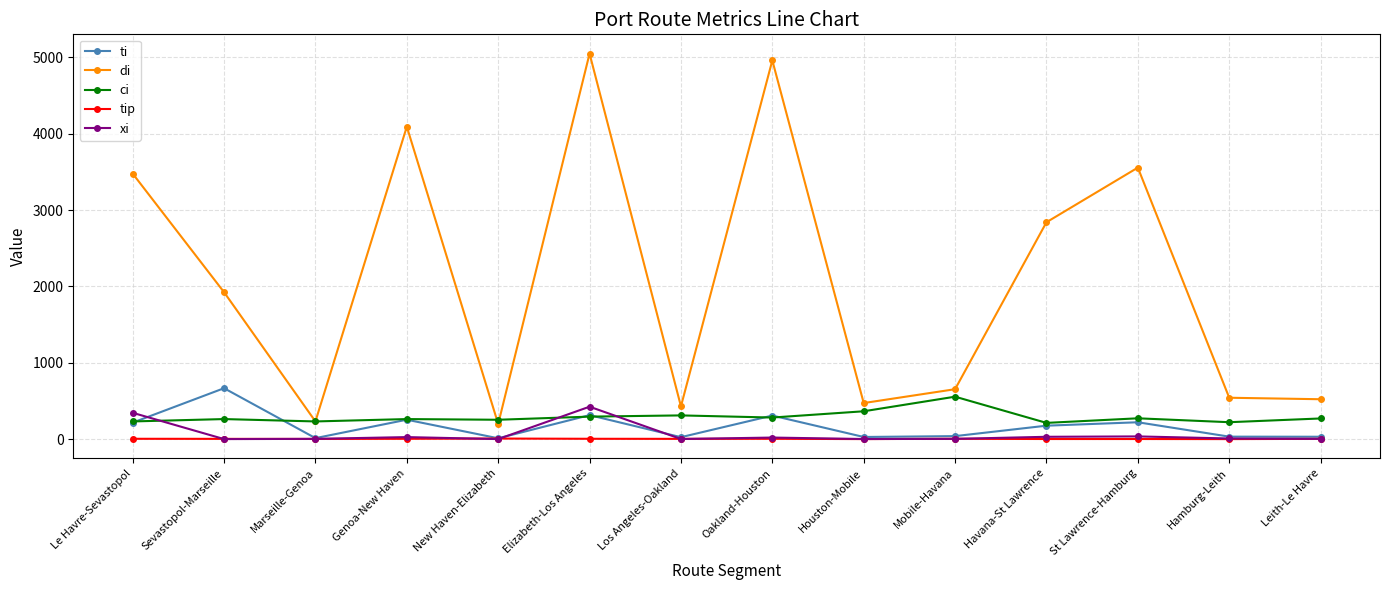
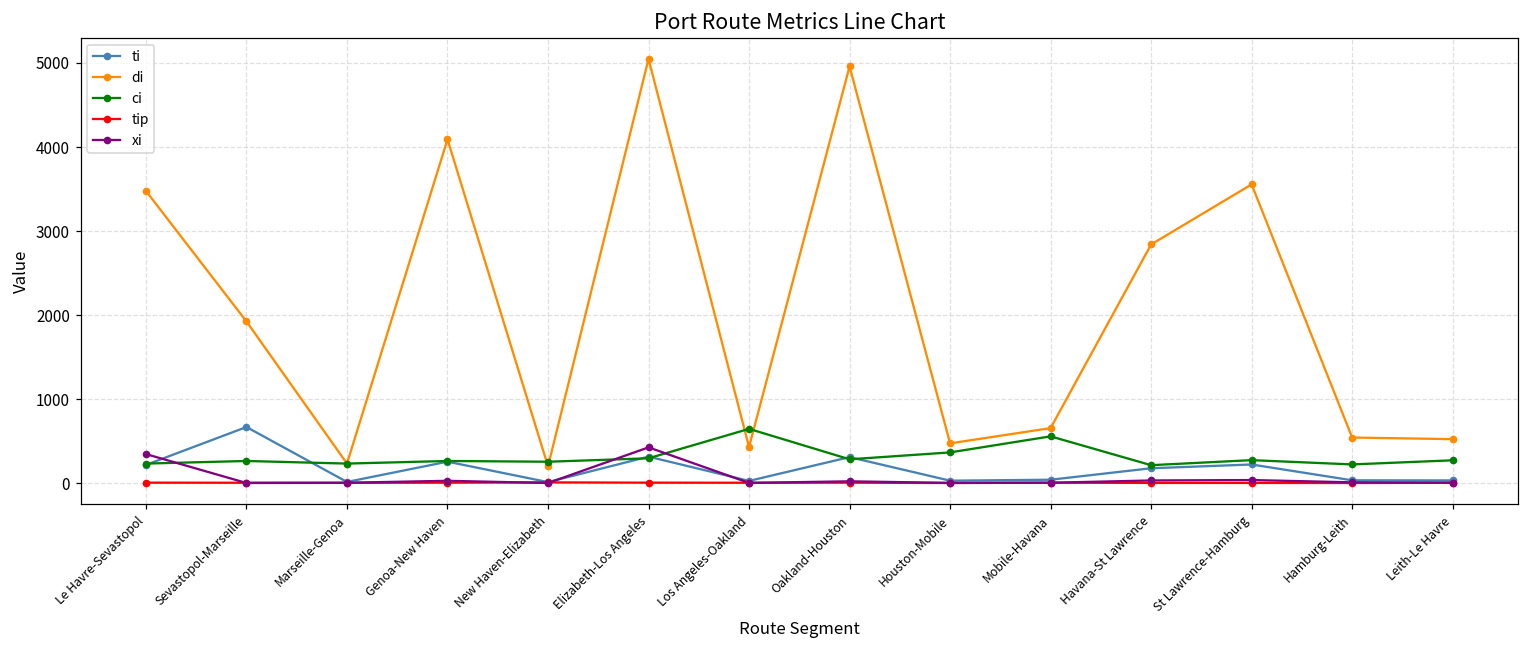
ci, Los Angeles-Oakland: 300 -> 600
